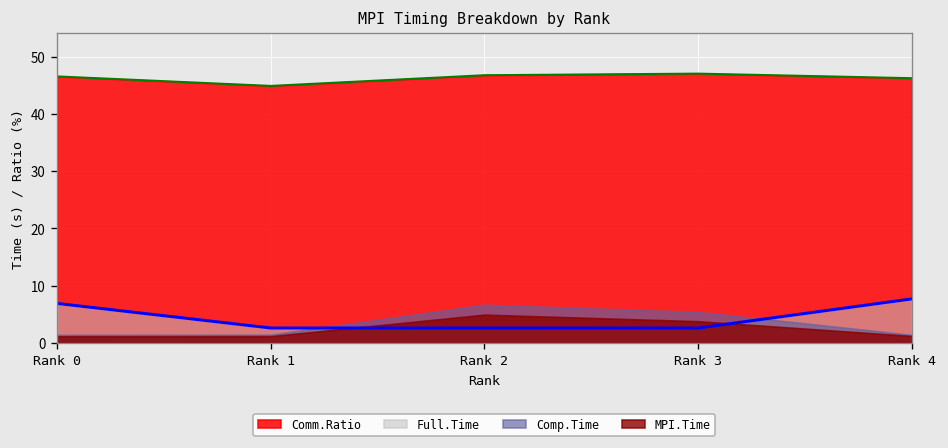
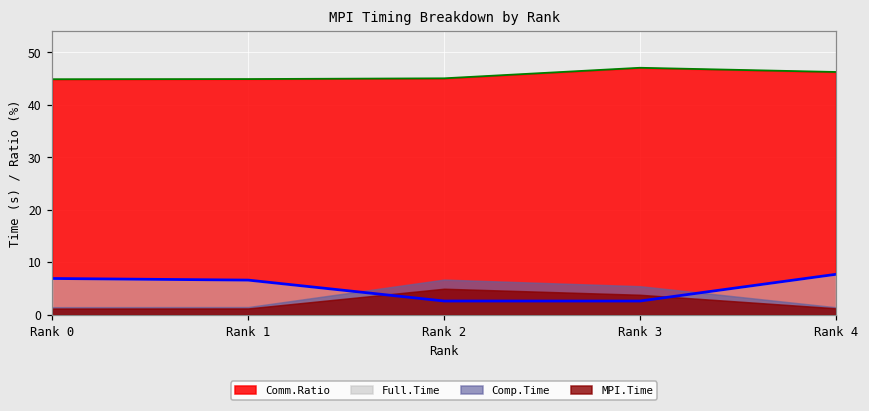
Comm.Ratio, Rank 0: 47 -> 45
Full.Time, Rank 1: 3 -> 7
Comm.Ratio, Rank 2: 47 -> 45
